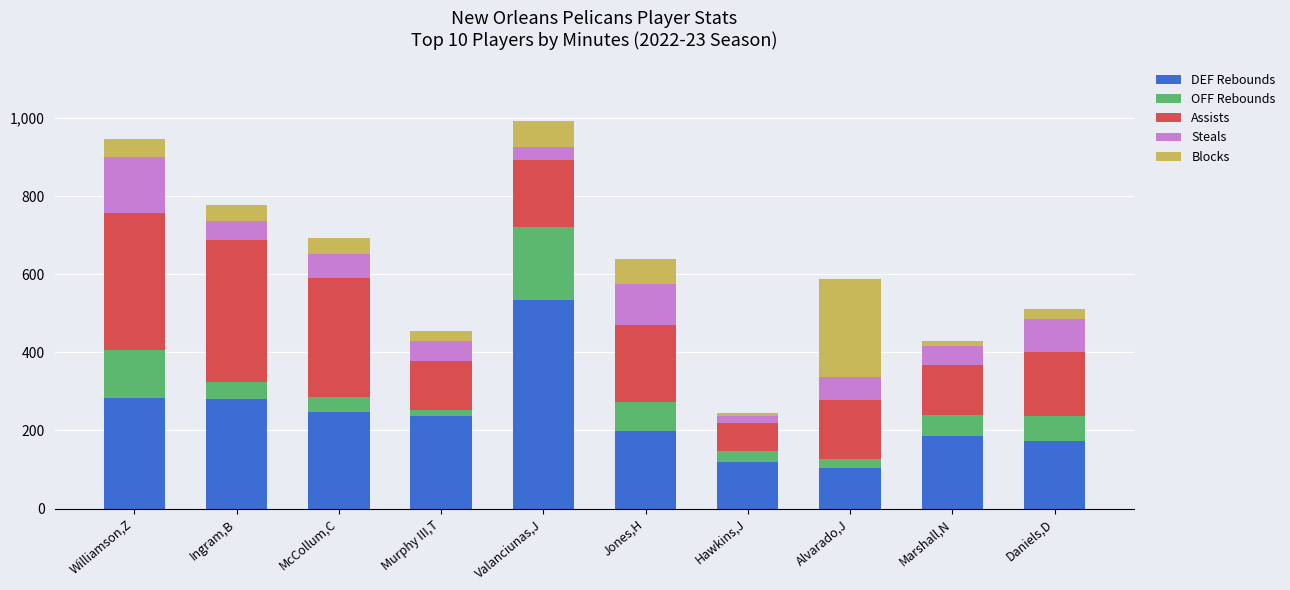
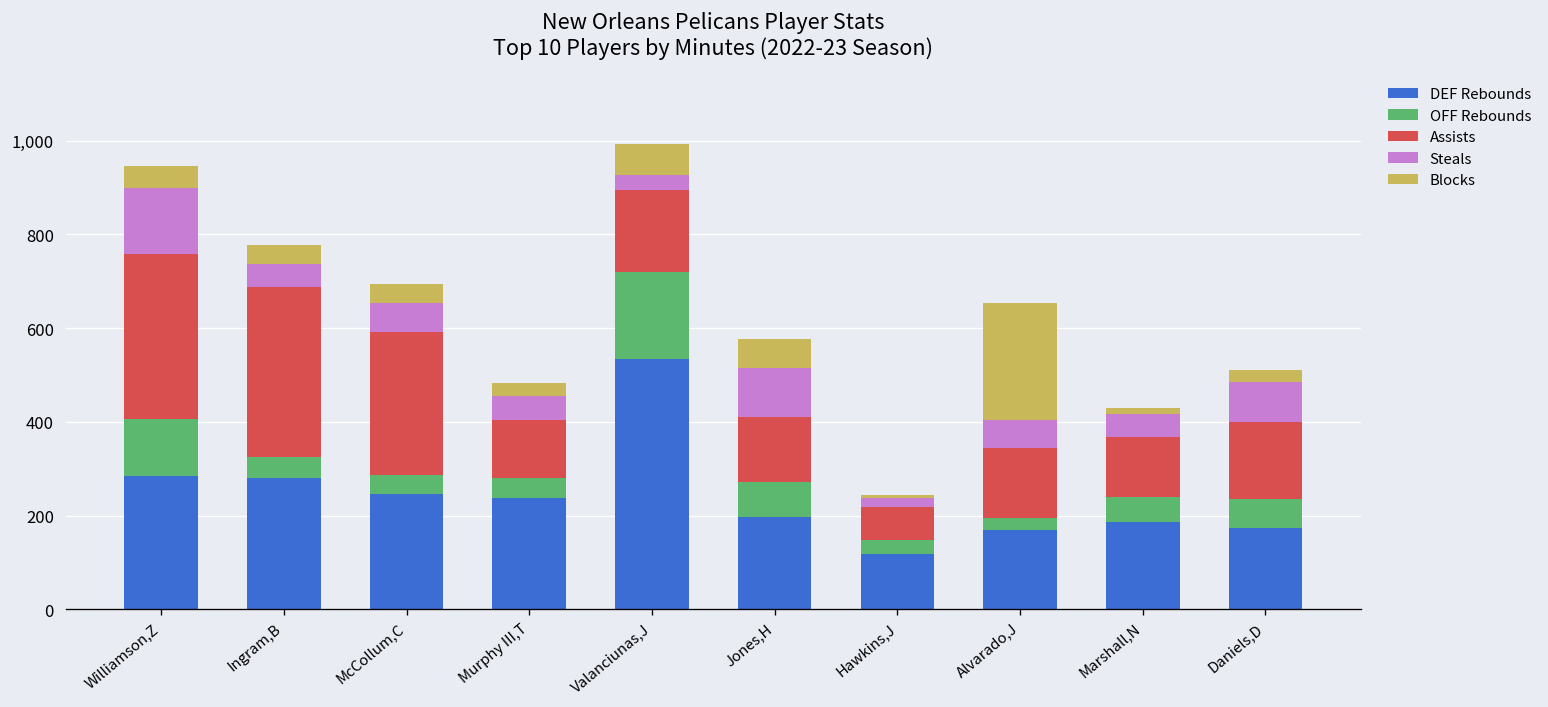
OFF Rebounds, Murphy III,T: 20 -> 40
Assists, Jones,H: 200 -> 140
DEF Rebounds, Alvarado,J: 100 -> 170
